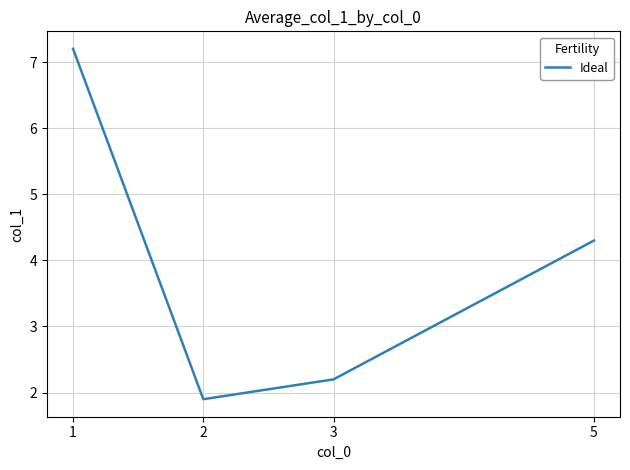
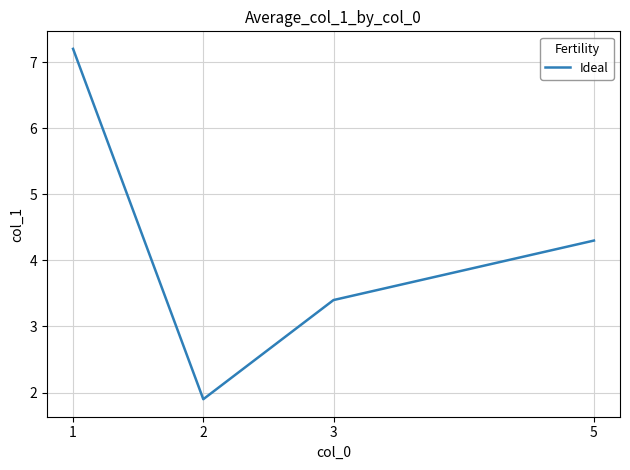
3: 2.2 -> 3.4
